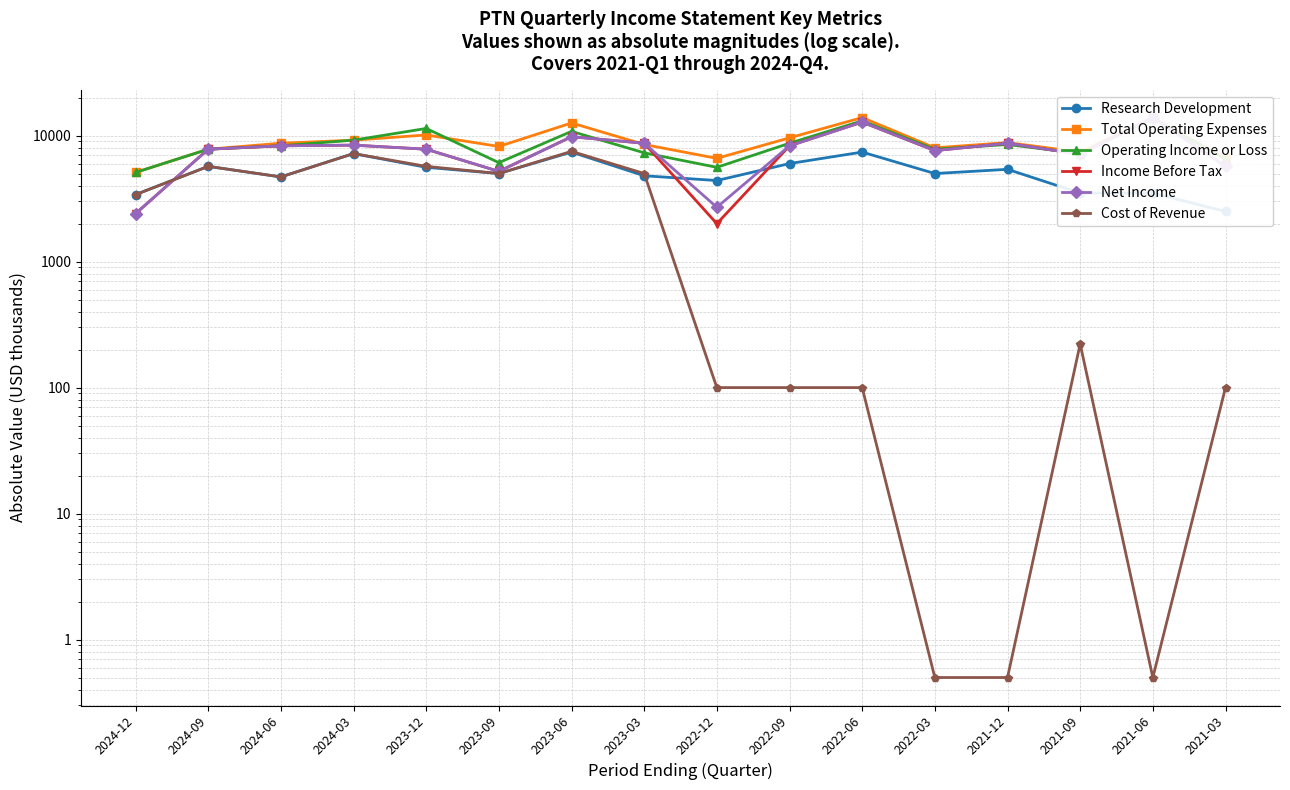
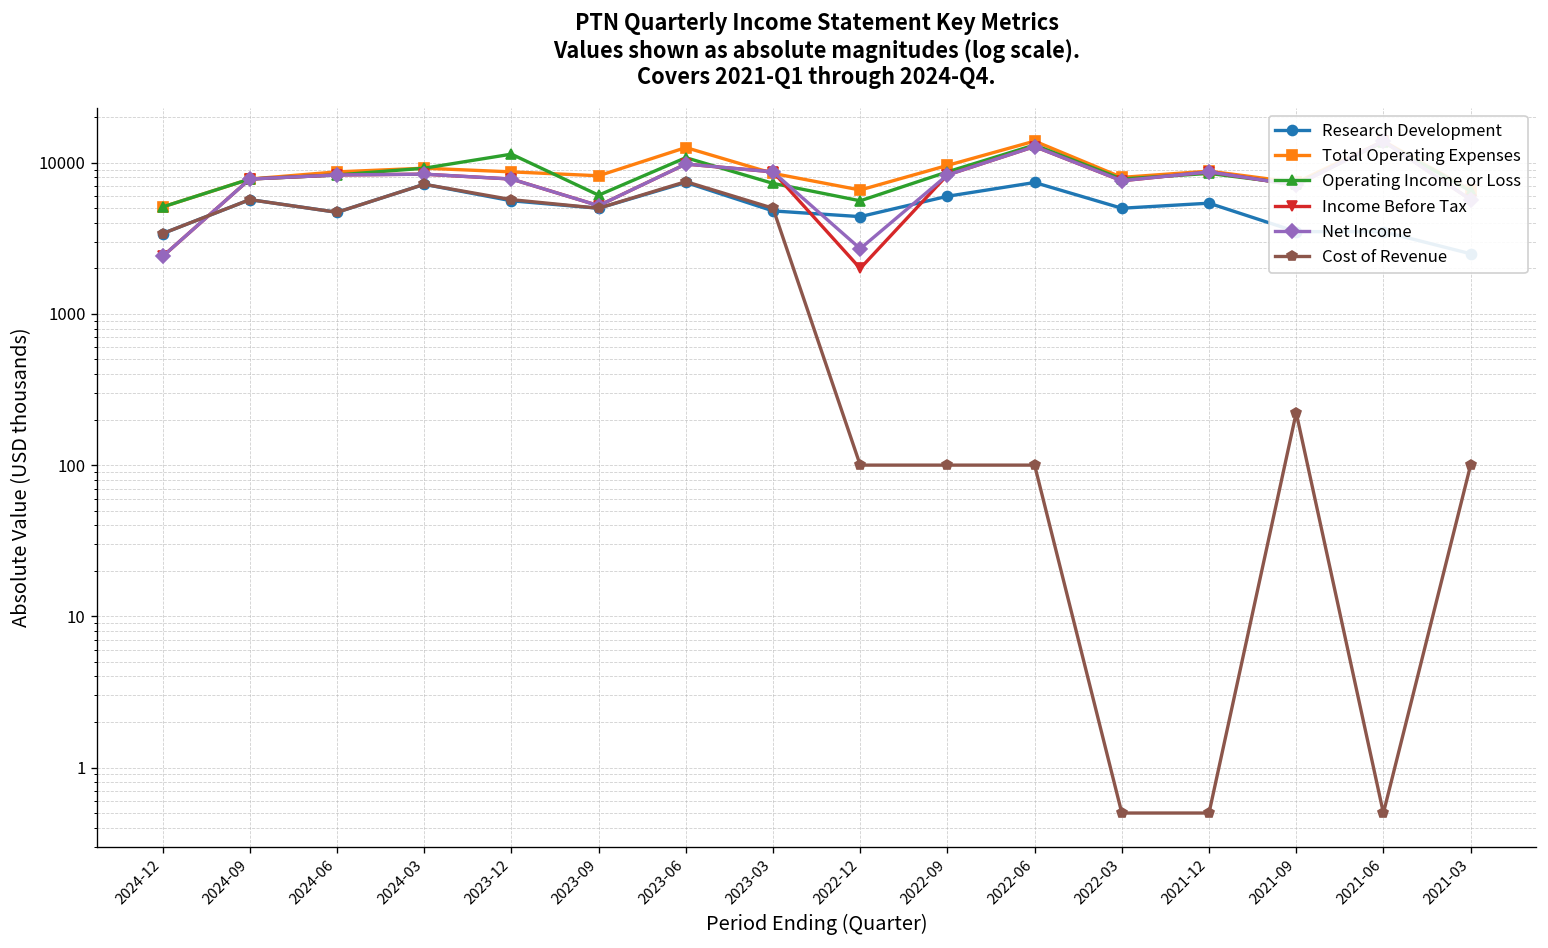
Total Operating Expenses, 2023-12: 10000 -> 9000
